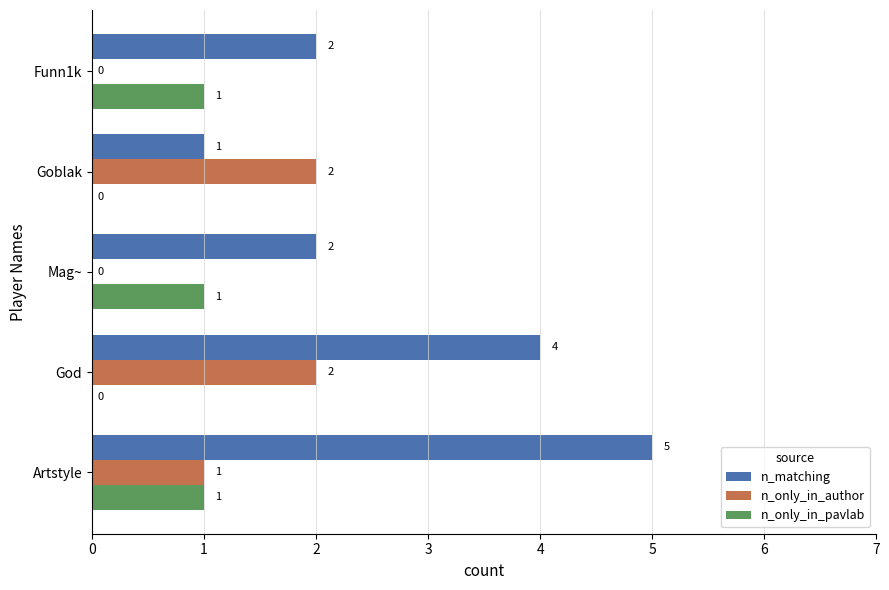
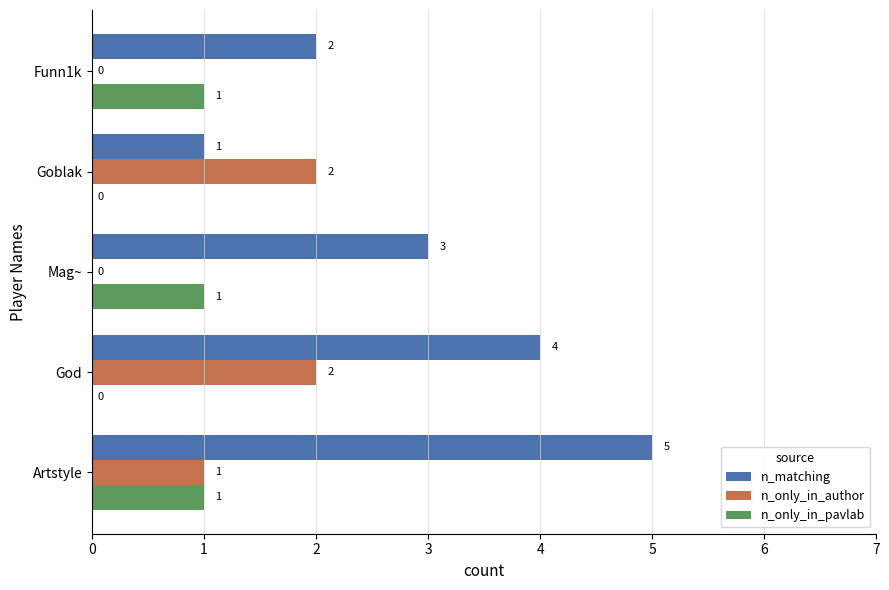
n_matching, Mag~: 2 -> 3
